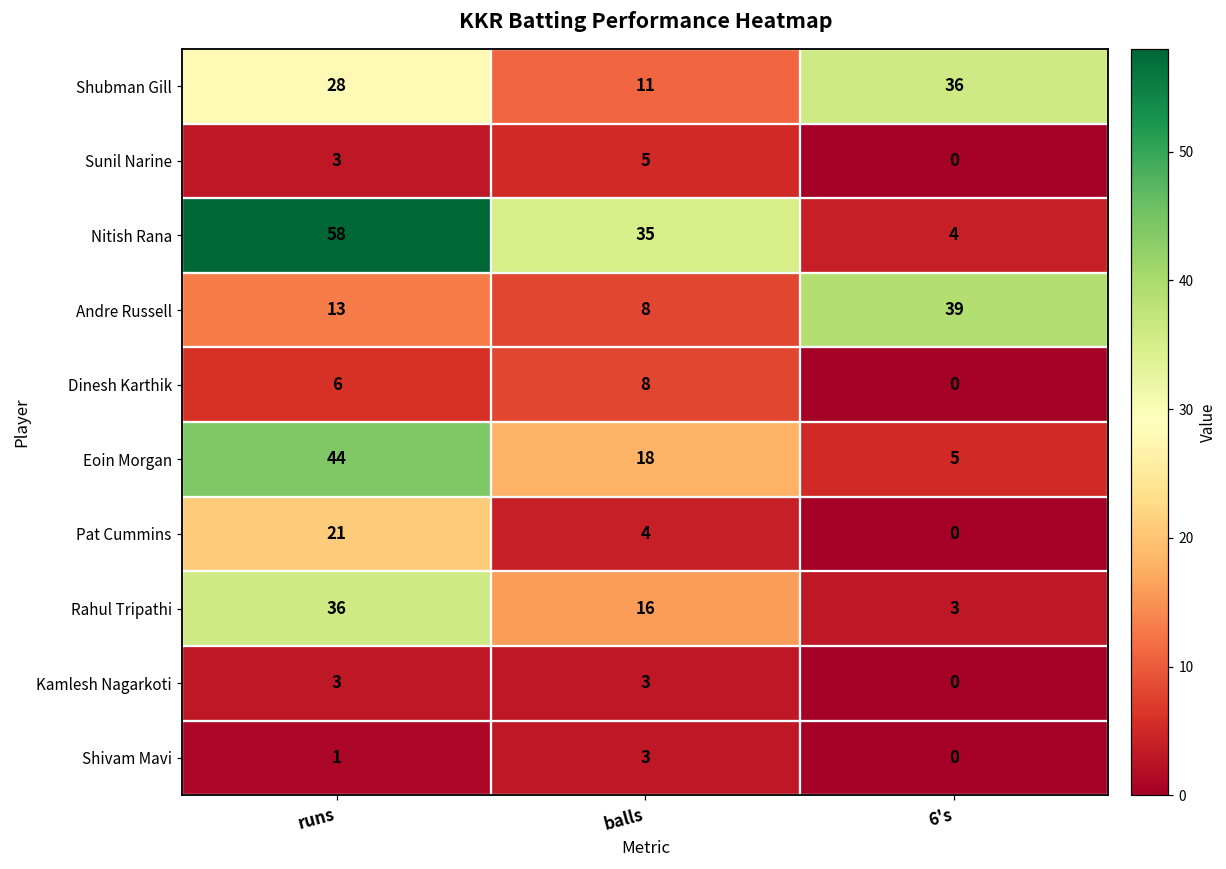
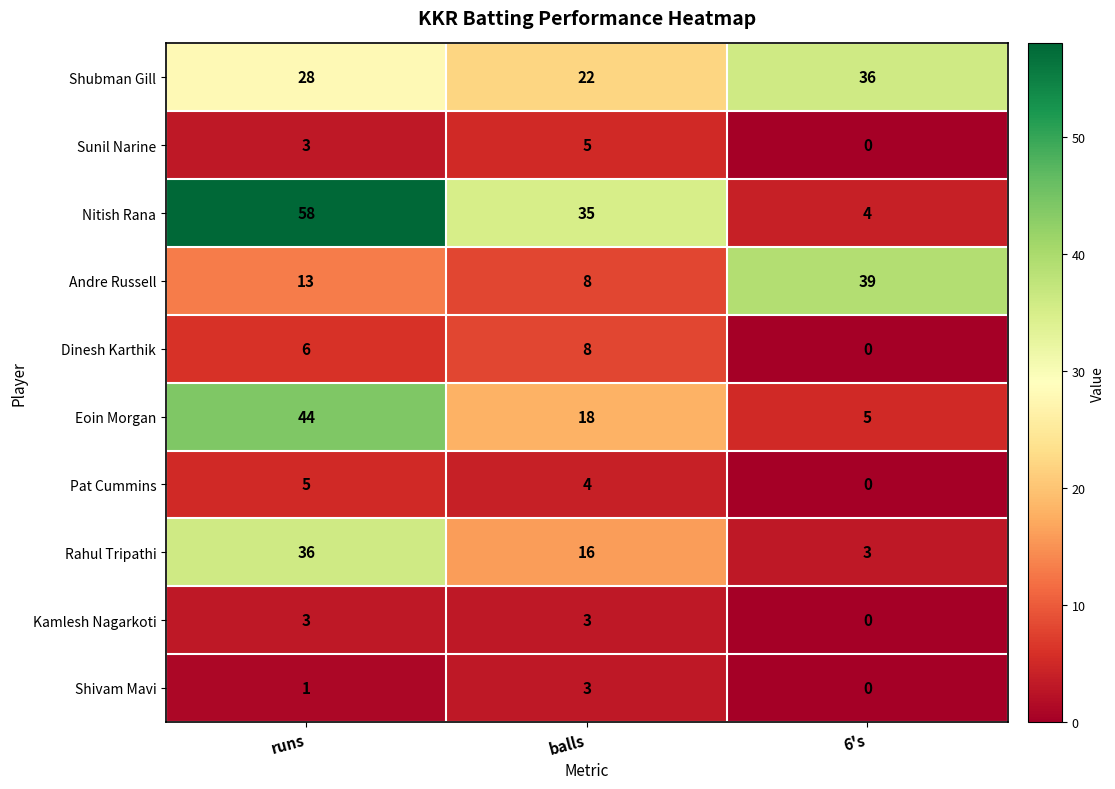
Shubman Gill, balls: 11 -> 22
Pat Cummins, runs: 21 -> 5
